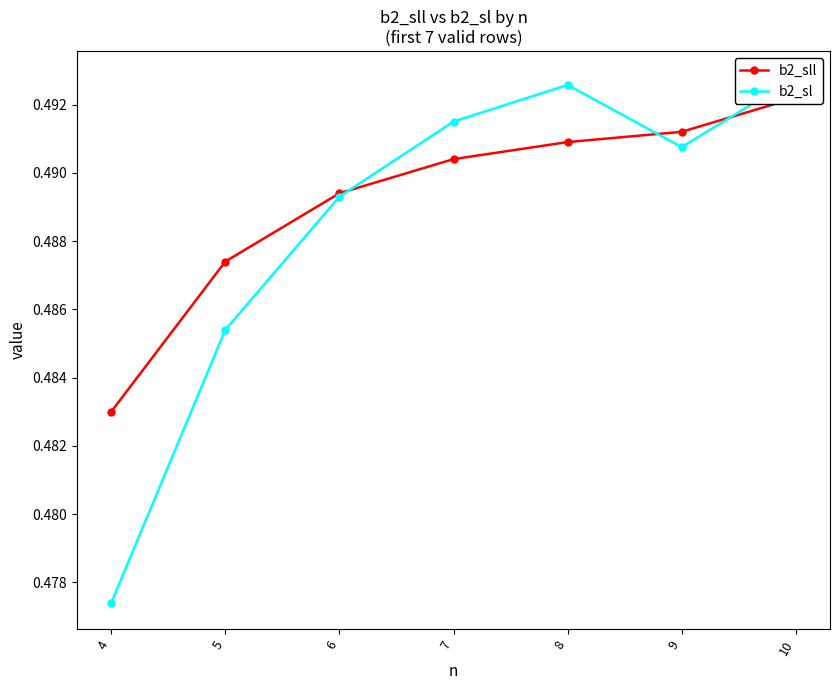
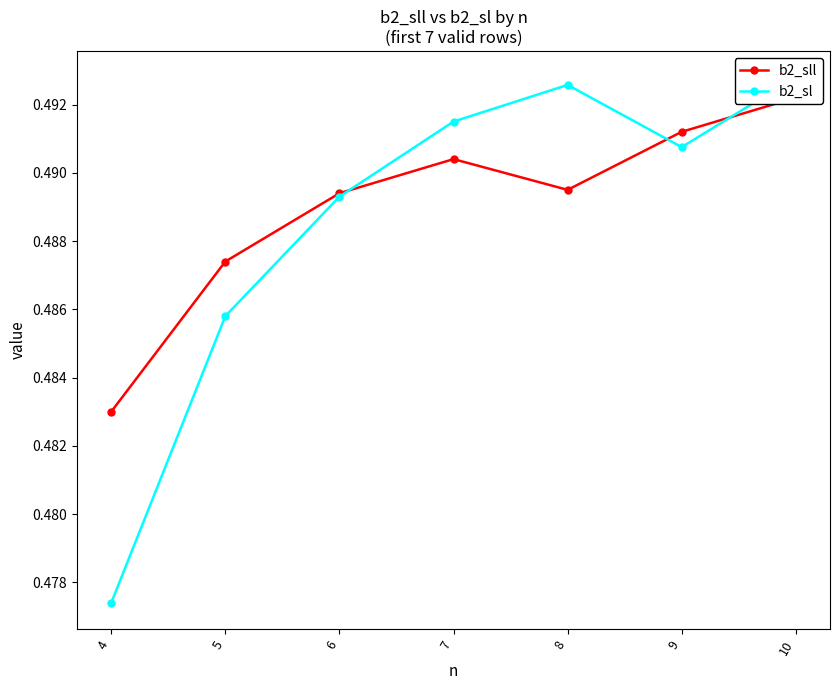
b2_sl, 5: 0.4854 -> 0.4858
b2_sll, 8: 0.4909 -> 0.4895
